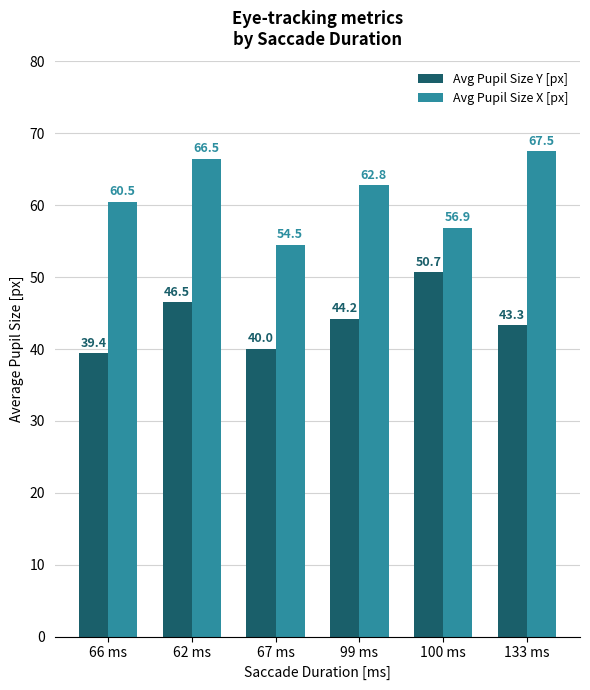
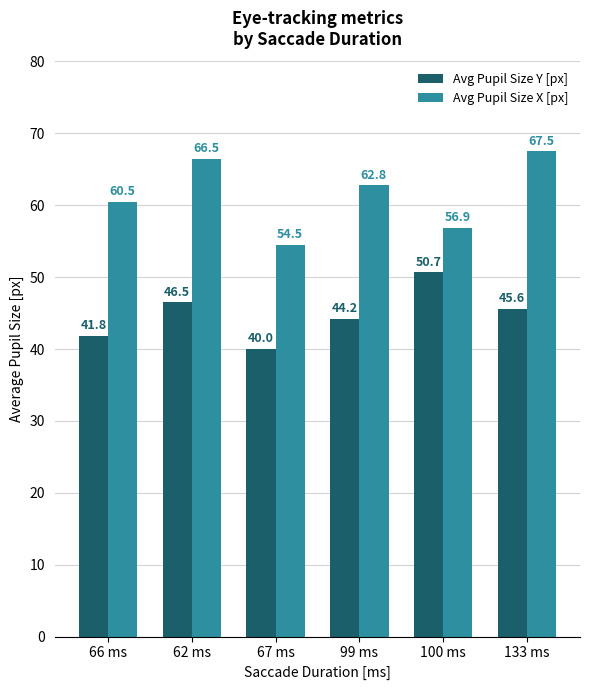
Avg Pupil Size Y [px], 66 ms: 39.4 -> 41.8
Avg Pupil Size Y [px], 133 ms: 43.3 -> 45.6
